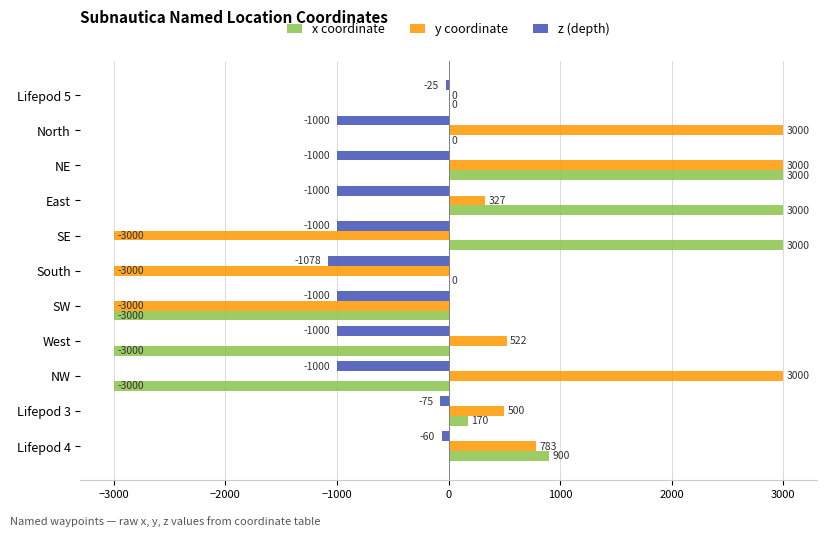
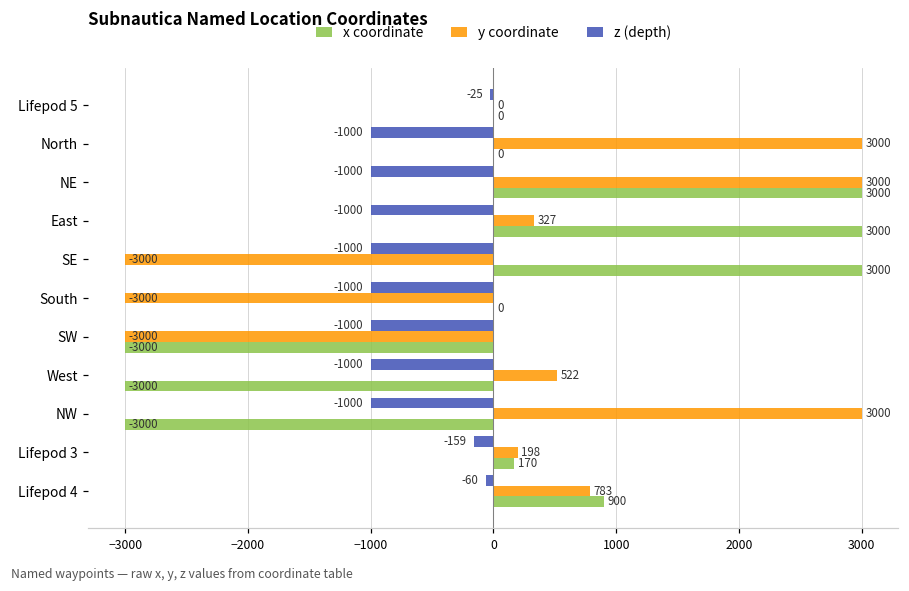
z (depth), South: -1078 -> -1000
z (depth), Lifepod 3: -75 -> -159
y coordinate, Lifepod 3: 500 -> 198
